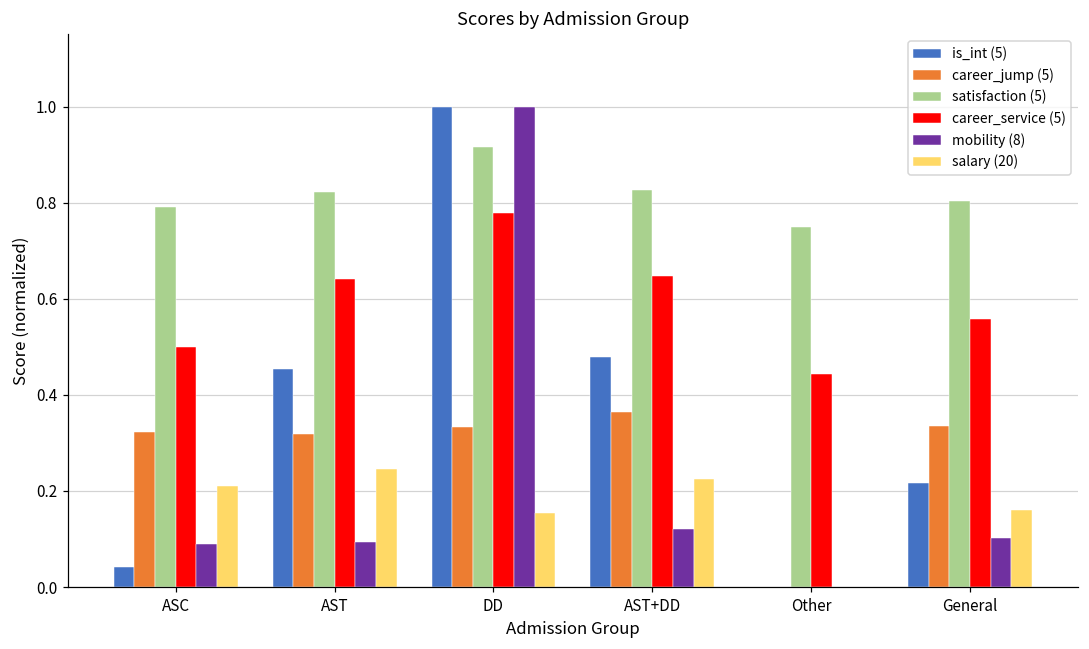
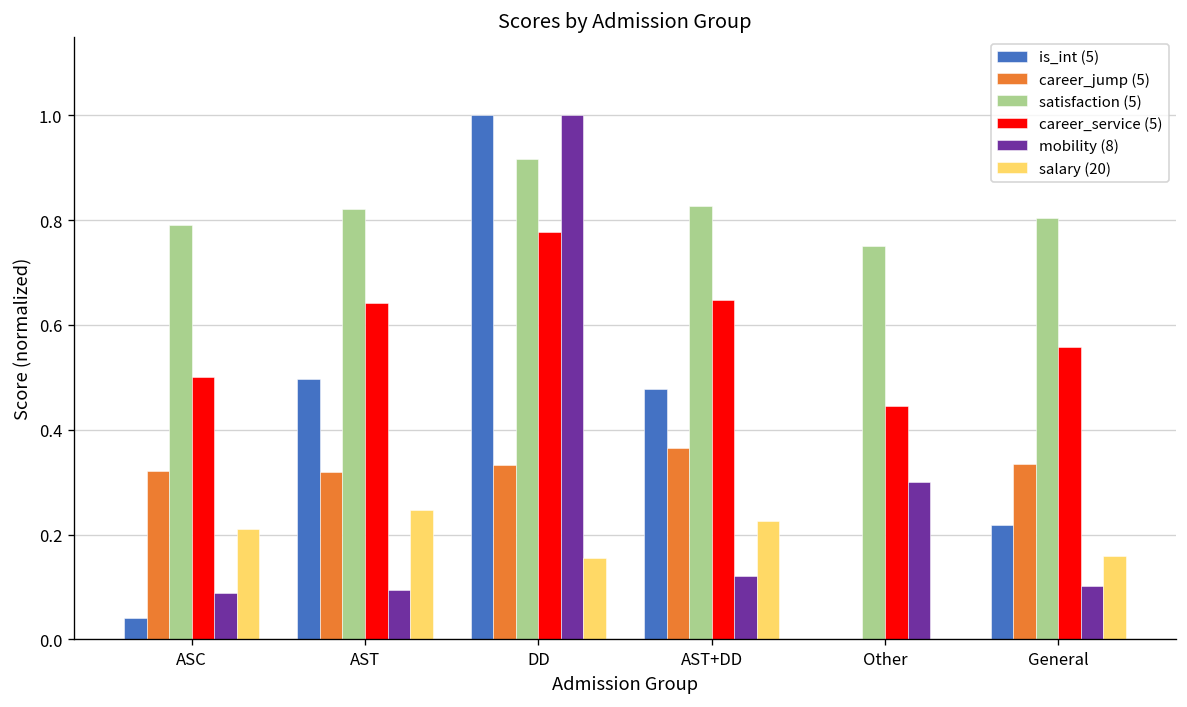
is_int (5), AST: 0.45 -> 0.50
mobility (8), Other: 0.0 -> 0.3
